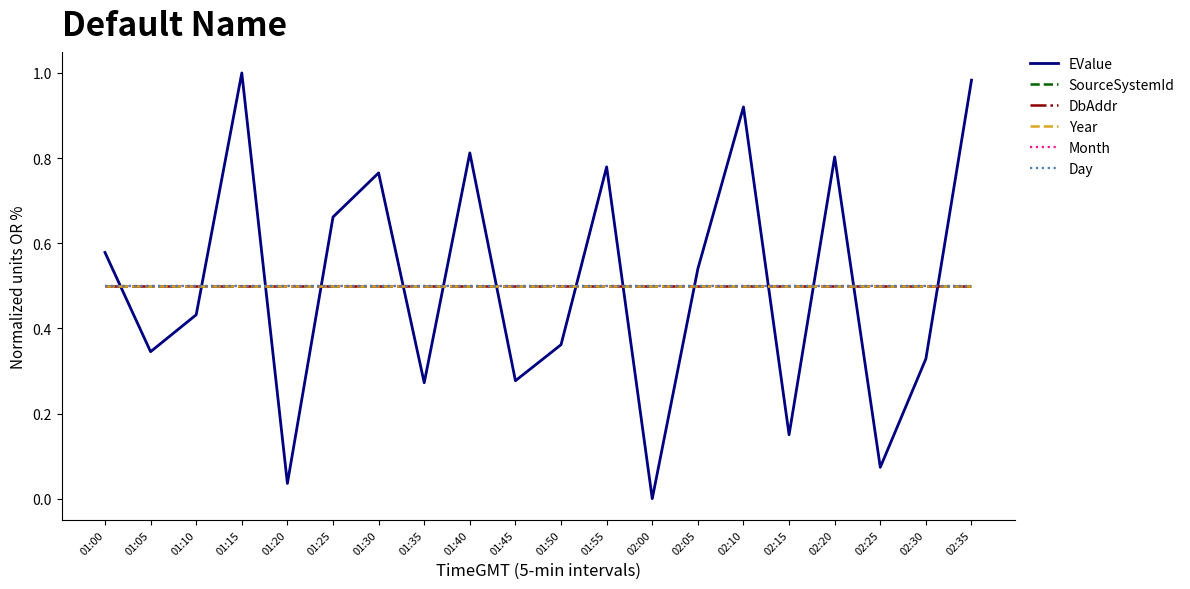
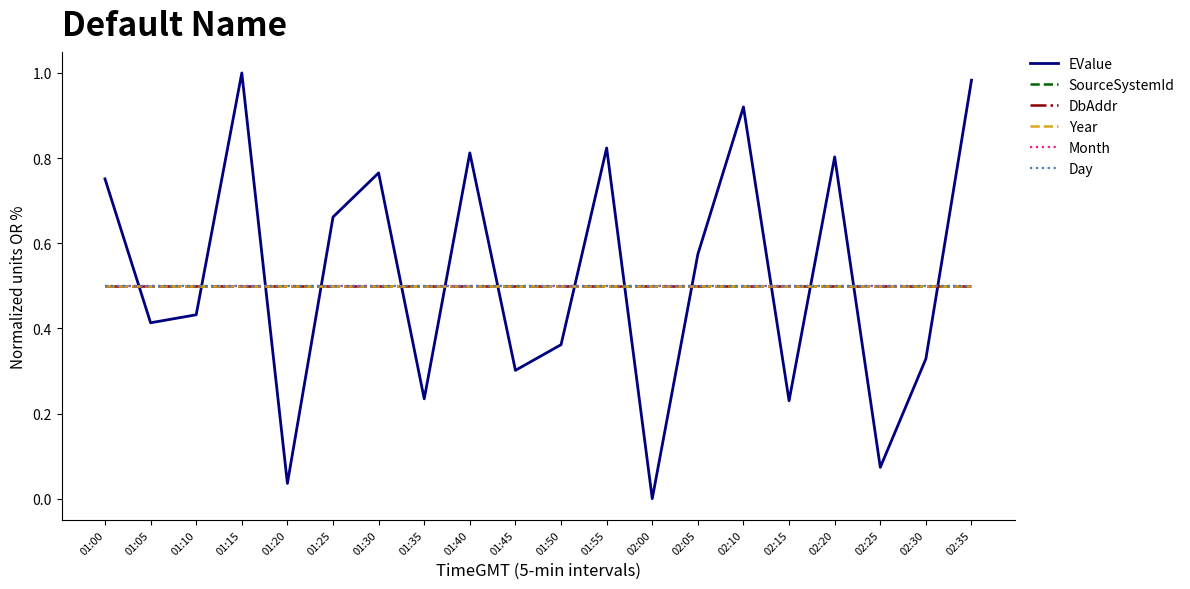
EValue, 01:00: 0.58 -> 0.75
EValue, 01:05: 0.35 -> 0.41
EValue, 01:35: 0.27 -> 0.23
EValue, 01:45: 0.28 -> 0.30
EValue, 01:55: 0.78 -> 0.82
EValue, 02:05: 0.54 -> 0.57
EValue, 02:15: 0.15 -> 0.23
